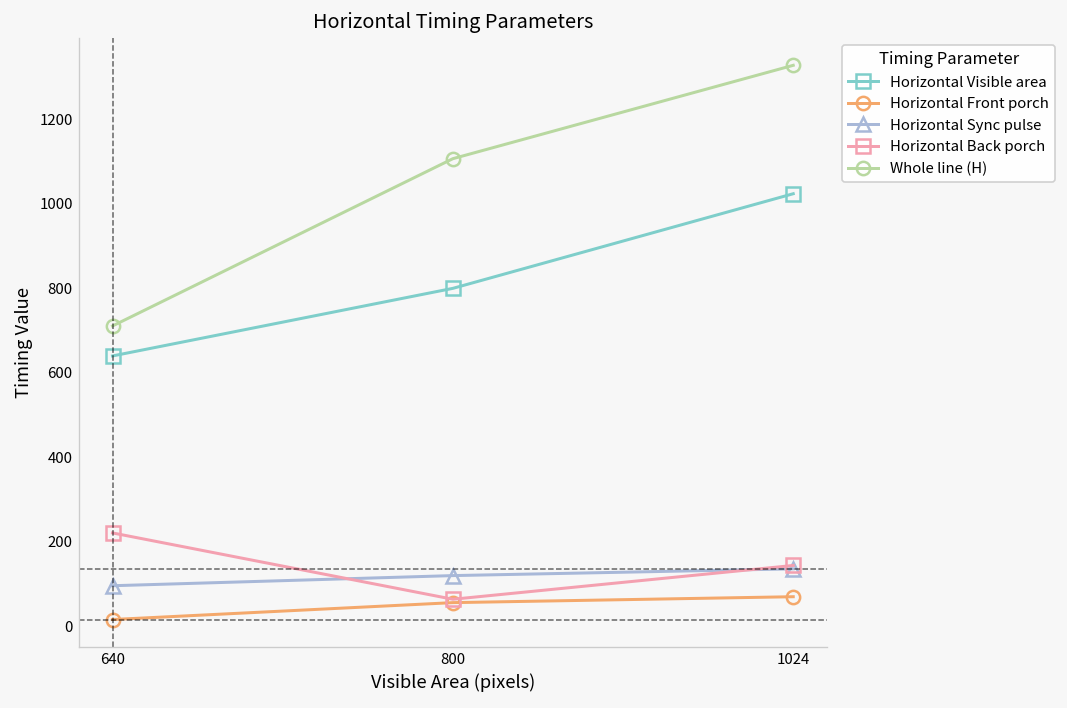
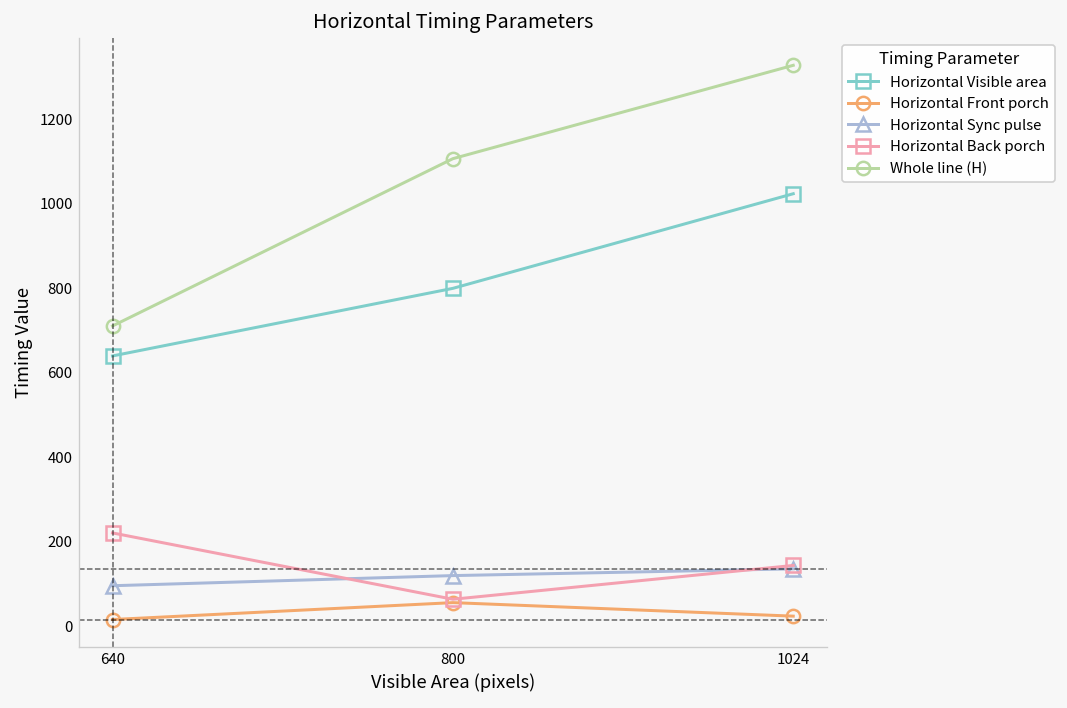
Horizontal Front porch, 1024: 70 -> 20
